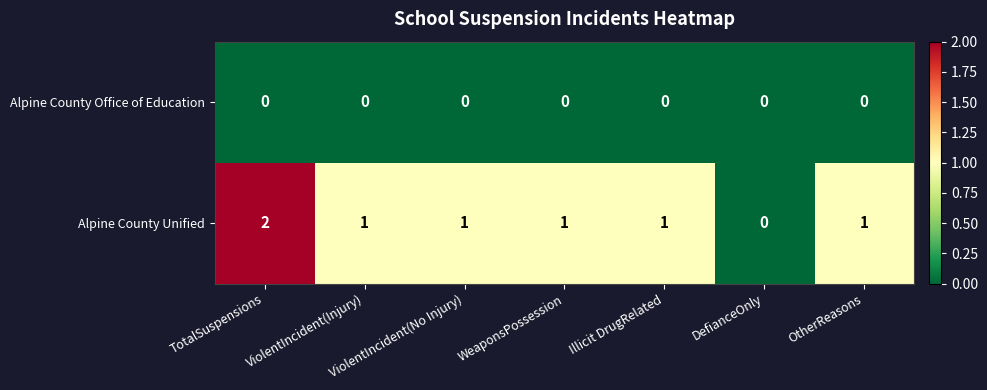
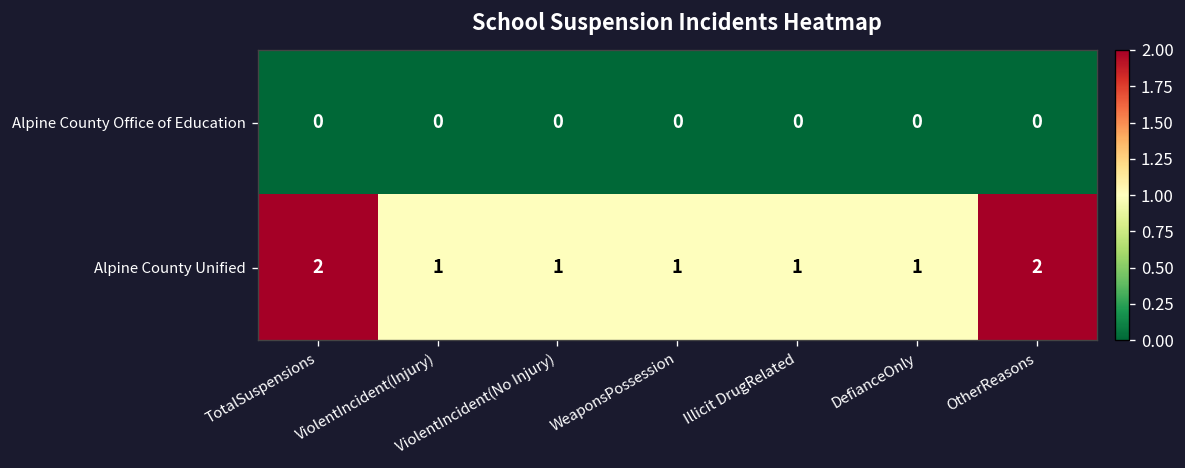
Alpine County Unified, DefianceOnly: 0 -> 1
Alpine County Unified, OtherReasons: 1 -> 2
